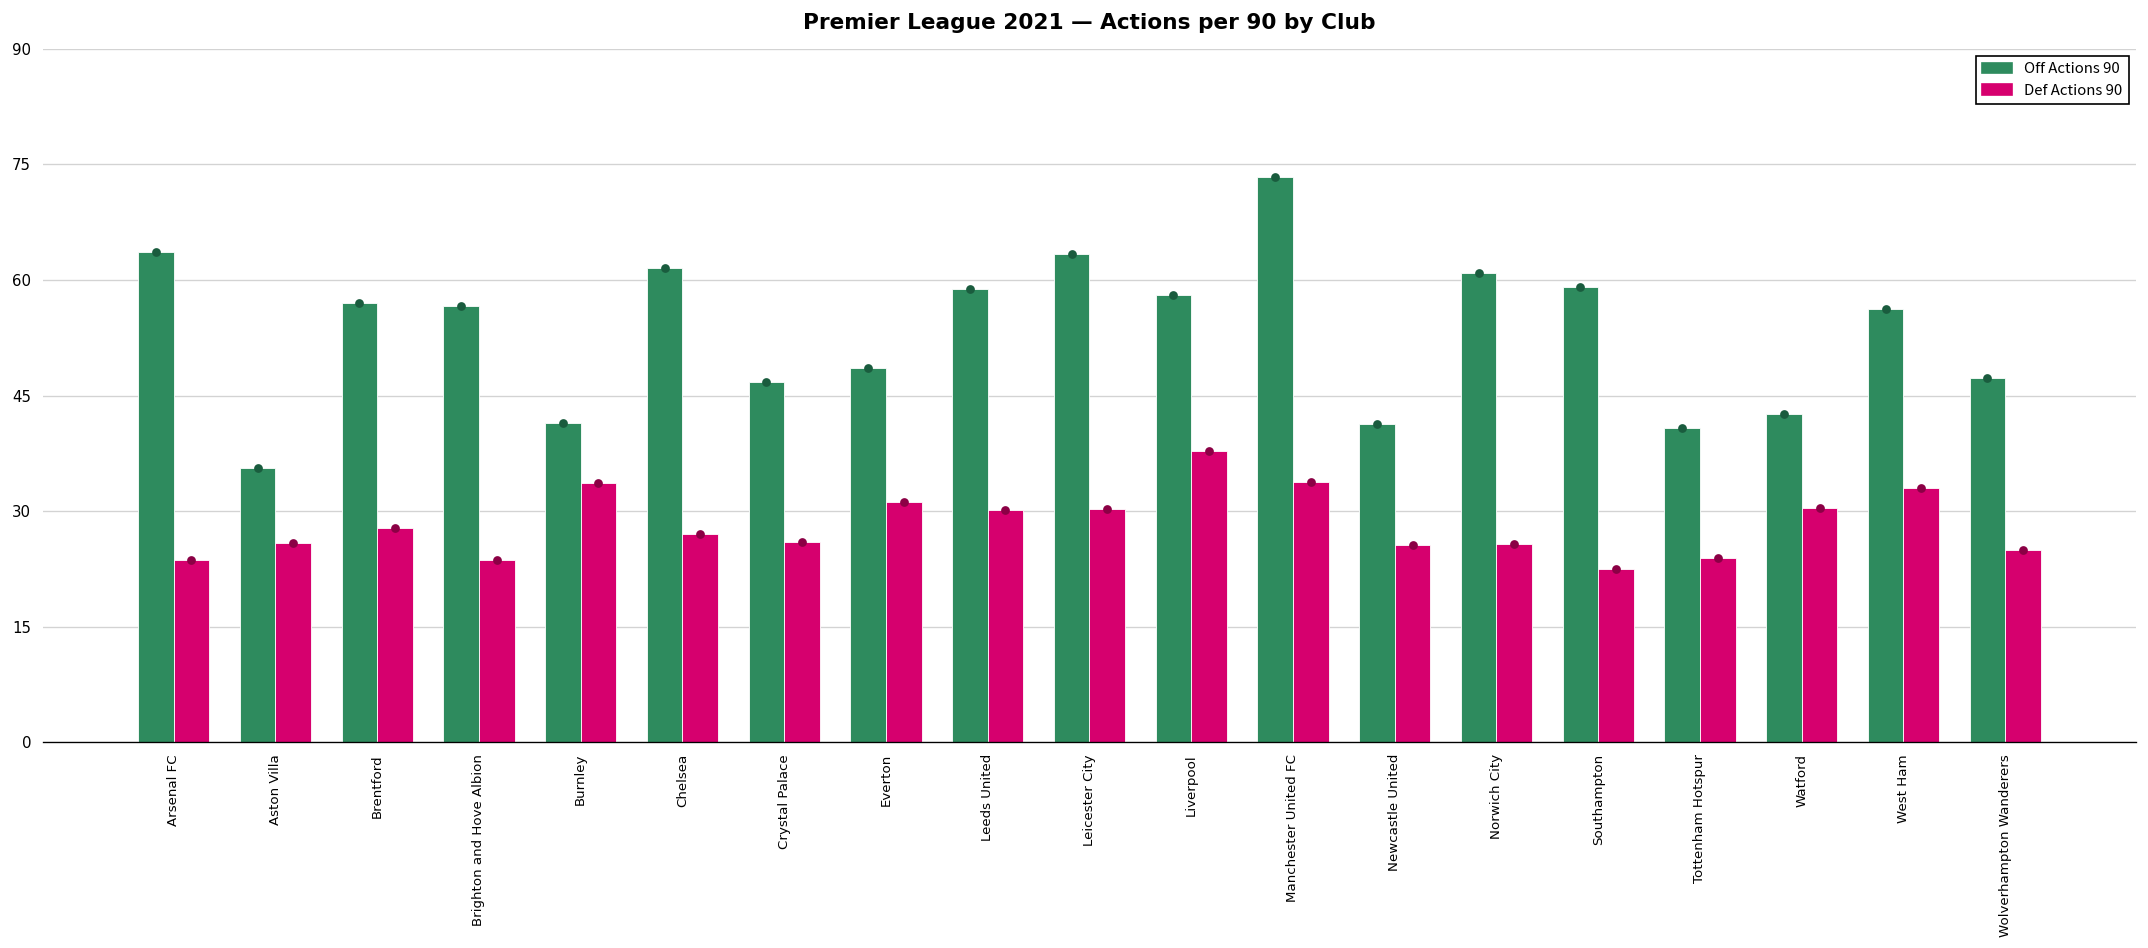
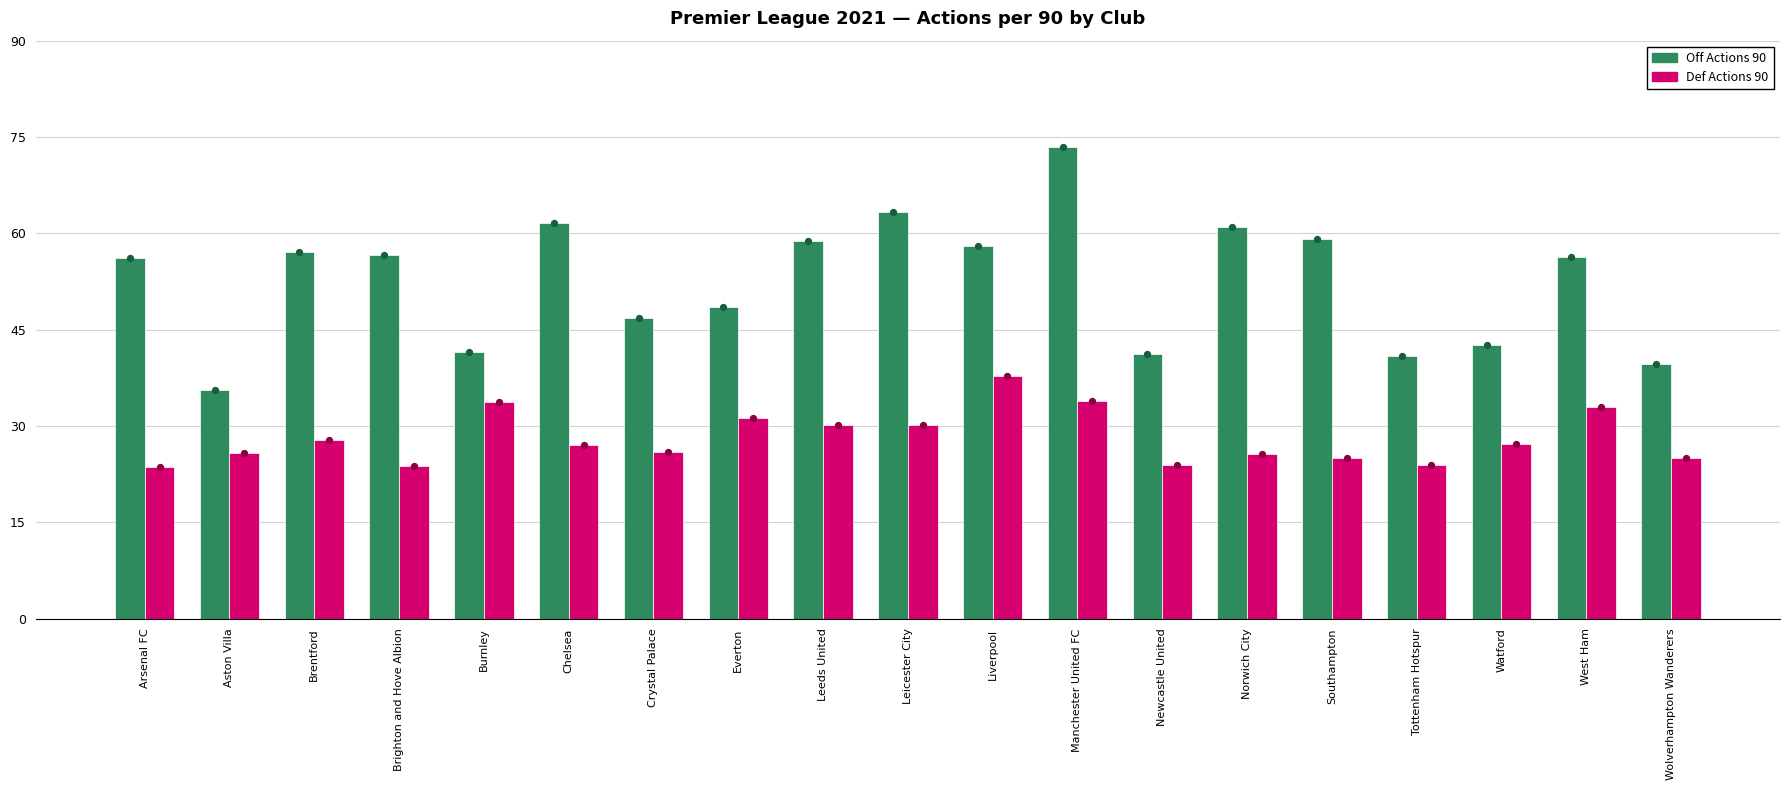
Off Actions 90, Arsenal FC: 64 -> 56
Def Actions 90, Newcastle United: 26 -> 24
Def Actions 90, Southampton: 23 -> 25
Def Actions 90, Watford: 30 -> 27
Off Actions 90, Wolverhampton Wanderers: 47 -> 40
